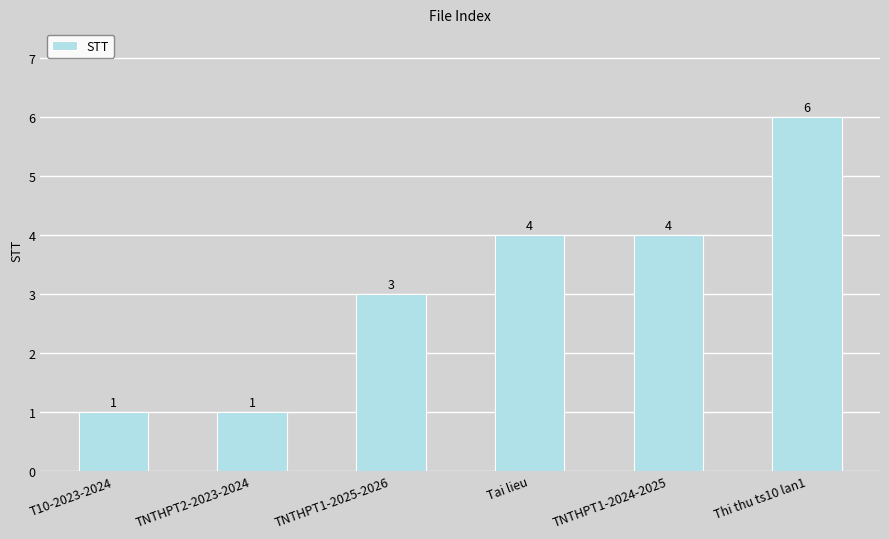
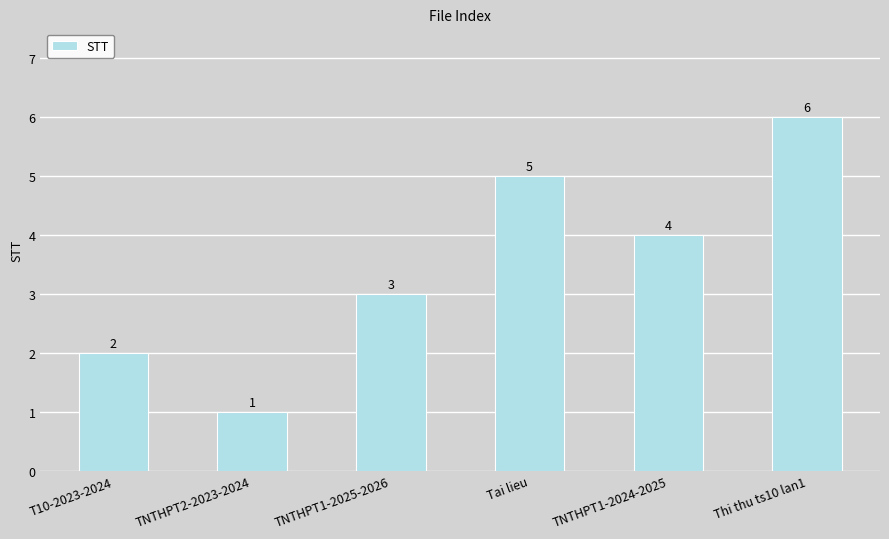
T10-2023-2024: 1 -> 2
Tai lieu: 4 -> 5
